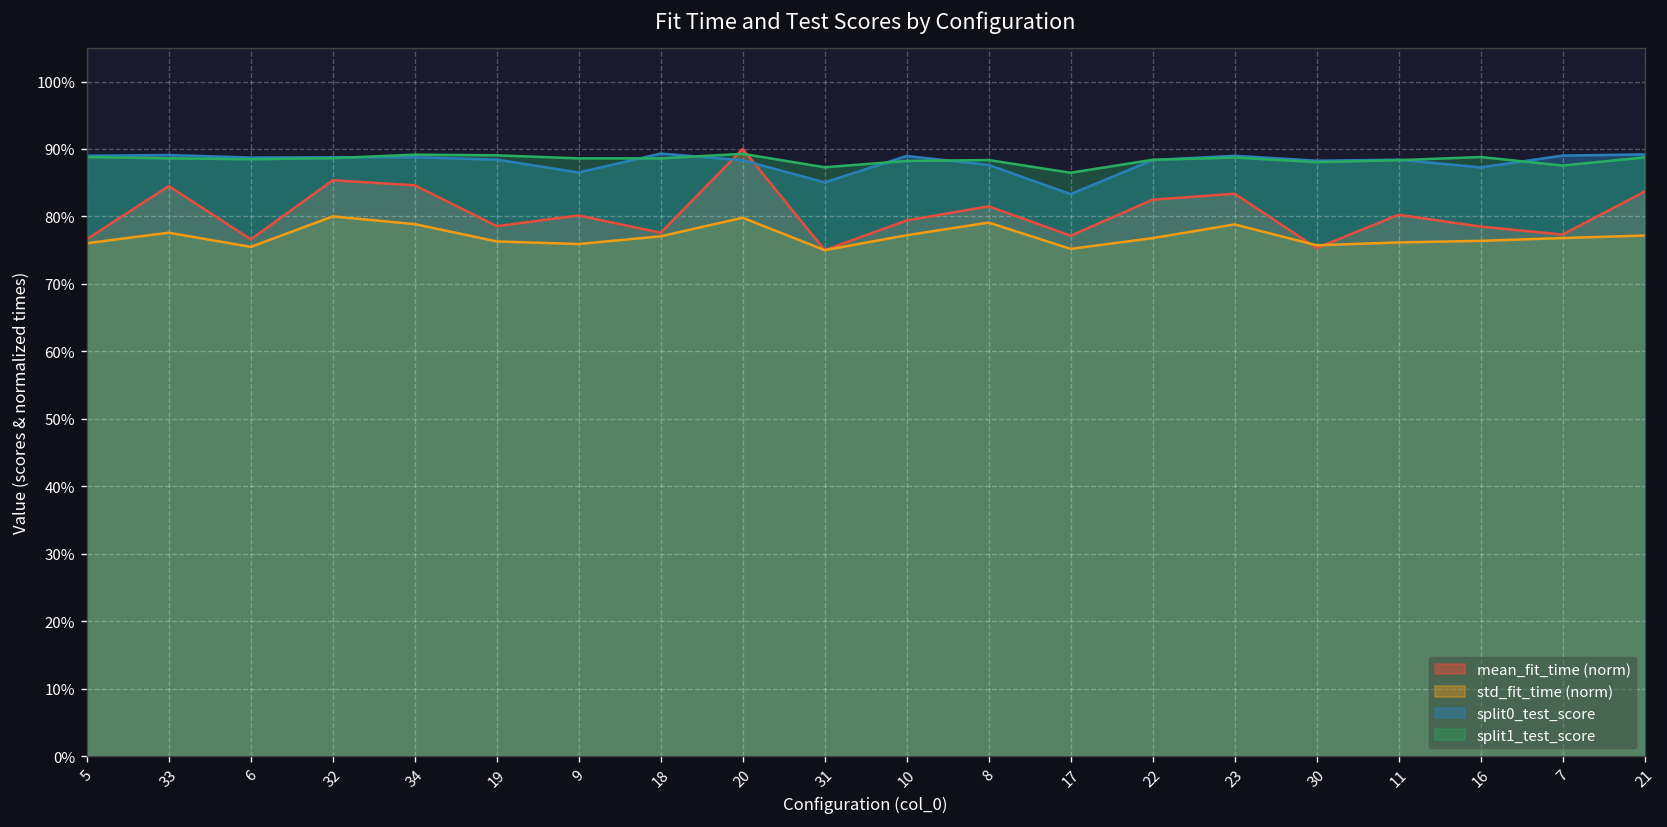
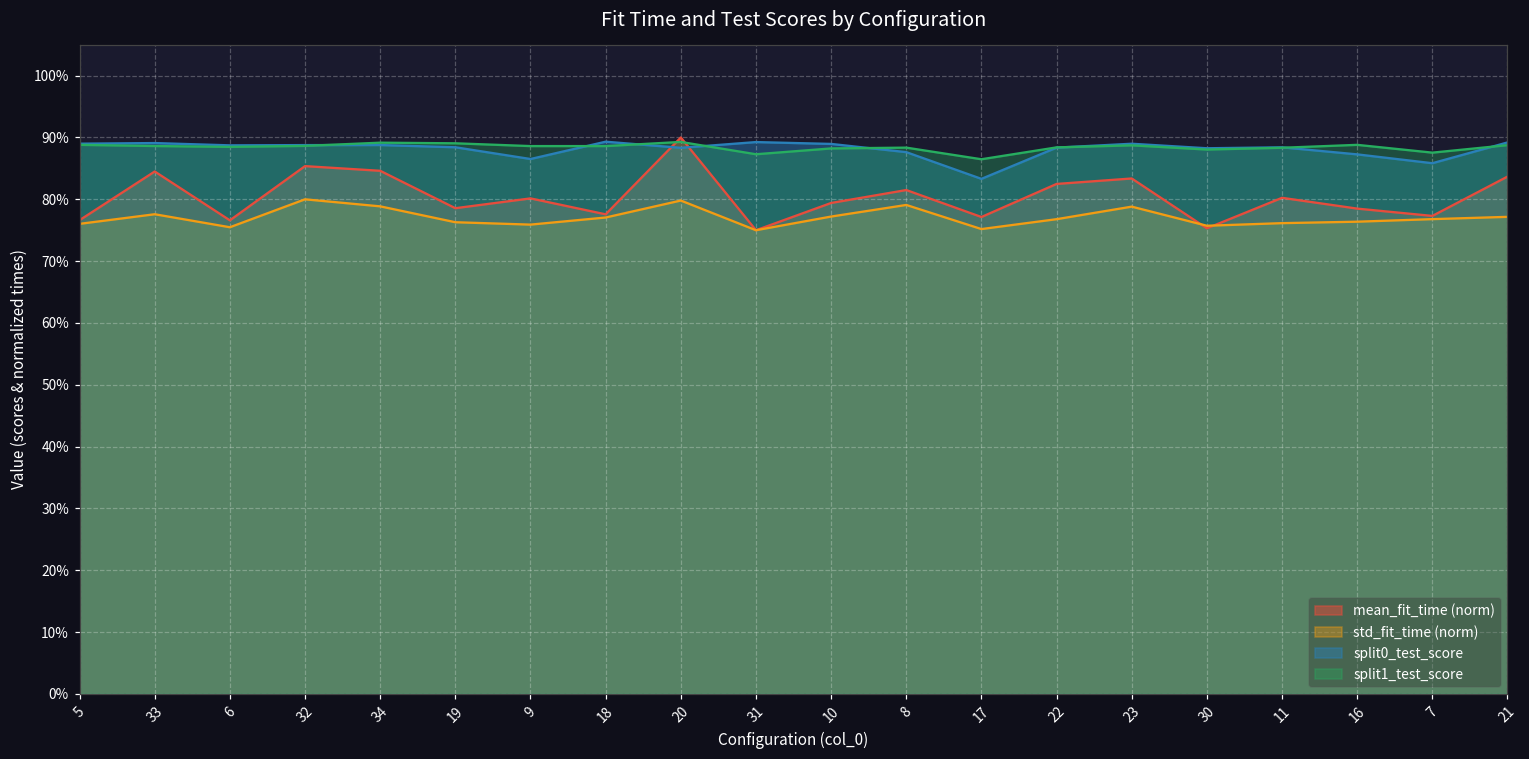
split0_test_score, 31: 85% -> 89%
split0_test_score, 7: 89% -> 86%
